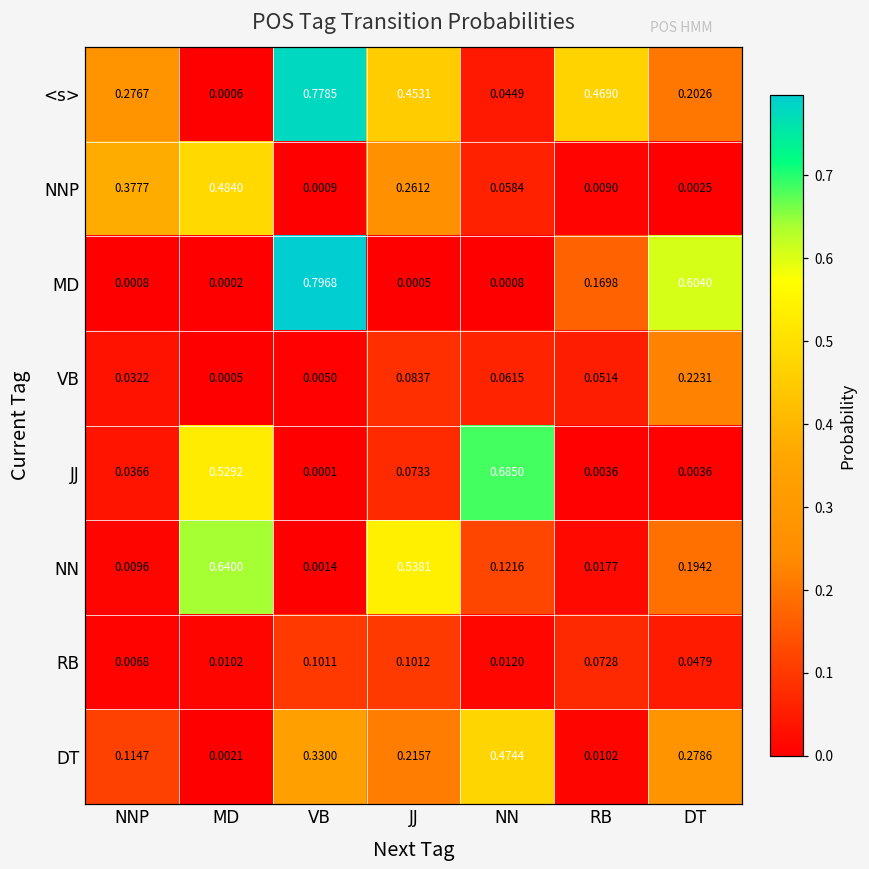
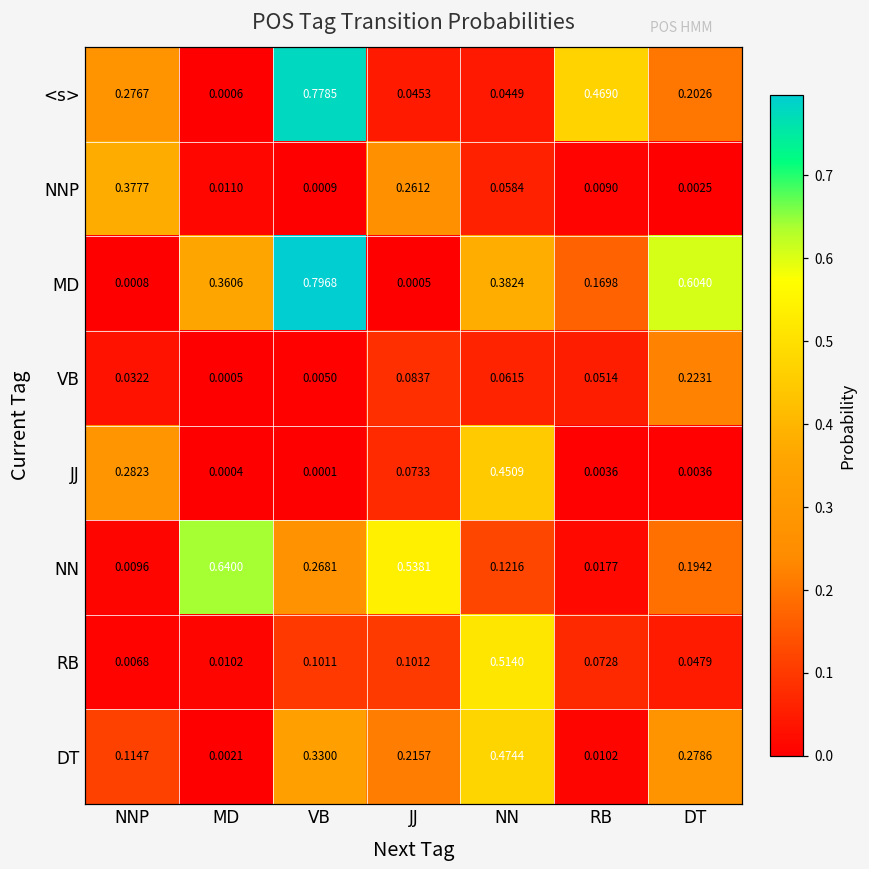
<s>, JJ: 0.4531 -> 0.0453
NNP, MD: 0.4840 -> 0.0110
MD, MD: 0.0002 -> 0.3606
MD, NN: 0.0008 -> 0.3824
JJ, NNP: 0.0366 -> 0.2823
JJ, MD: 0.5292 -> 0.0004
JJ, NN: 0.6850 -> 0.4509
NN, VB: 0.0014 -> 0.2681
RB, NN: 0.0120 -> 0.5140
